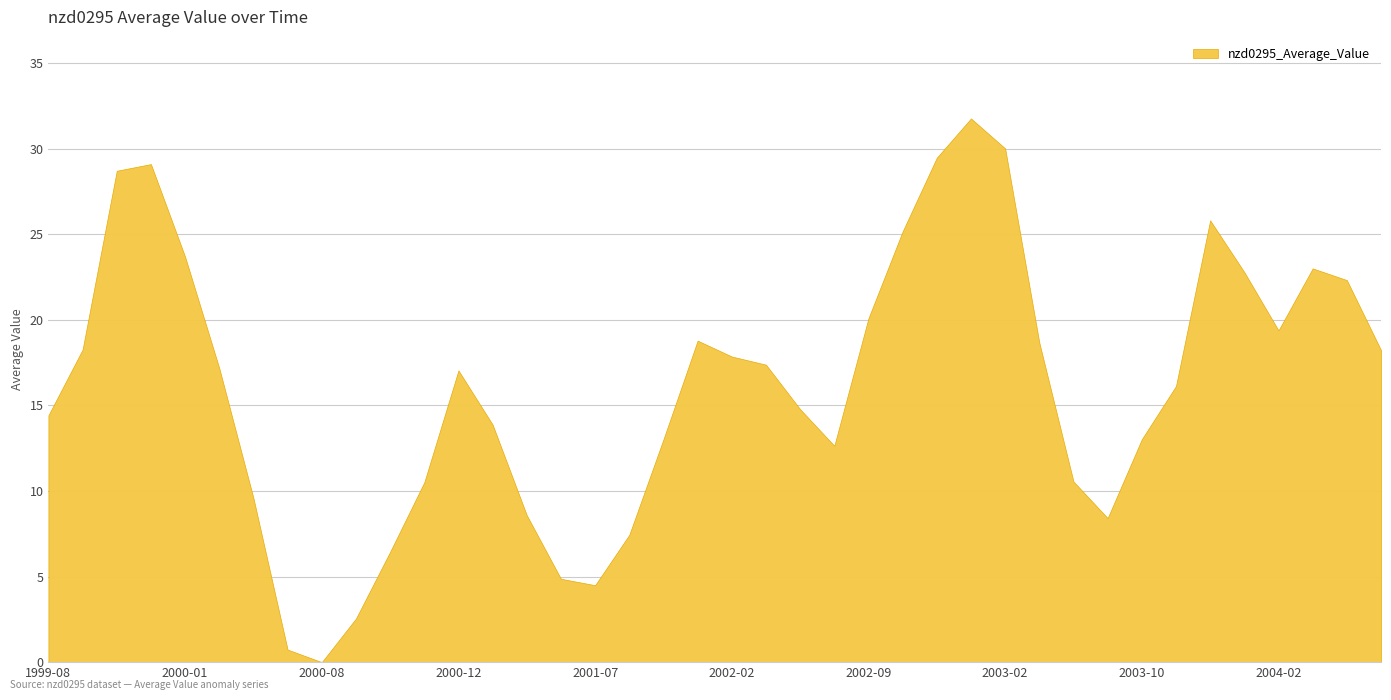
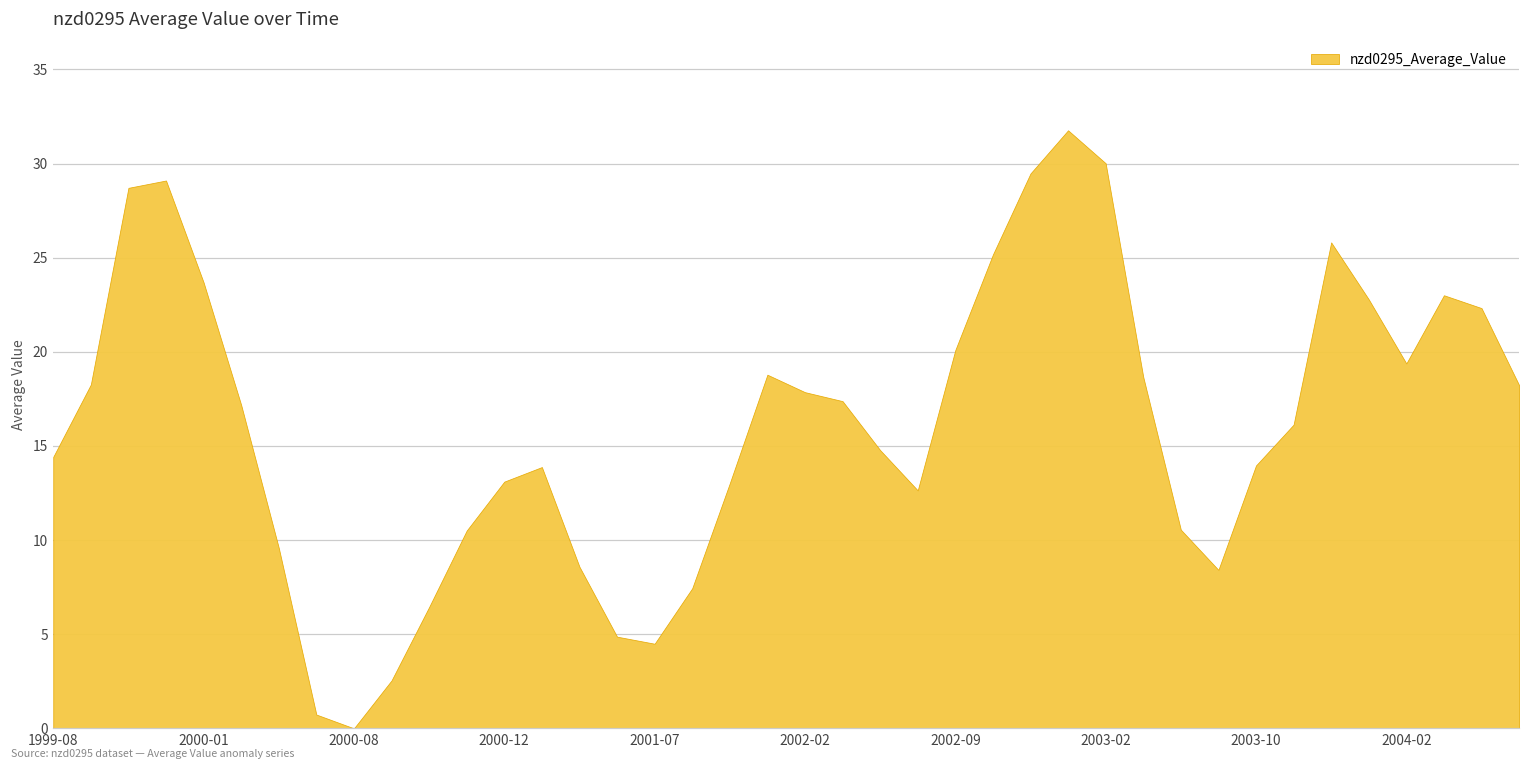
2000-12: 17.0 -> 13.1
2003-10: 13.0 -> 14.0
